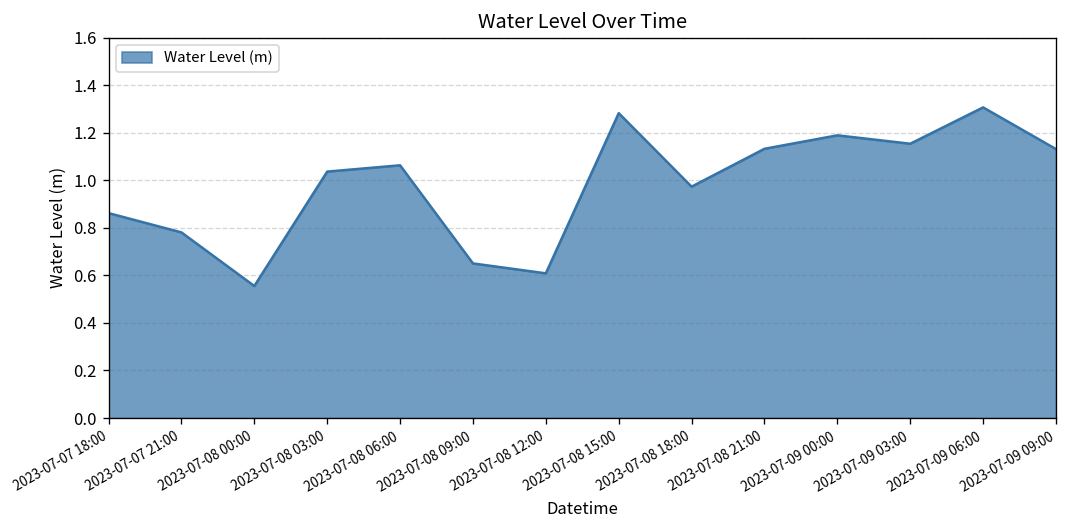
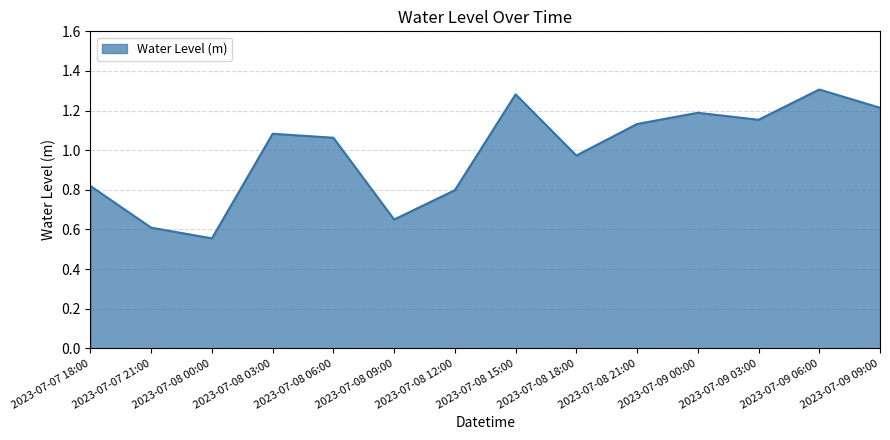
2023-07-07 18:00: 0.86 -> 0.82
2023-07-07 21:00: 0.78 -> 0.61
2023-07-08 03:00: 1.04 -> 1.08
2023-07-08 12:00: 0.61 -> 0.80
2023-07-09 09:00: 1.13 -> 1.21
